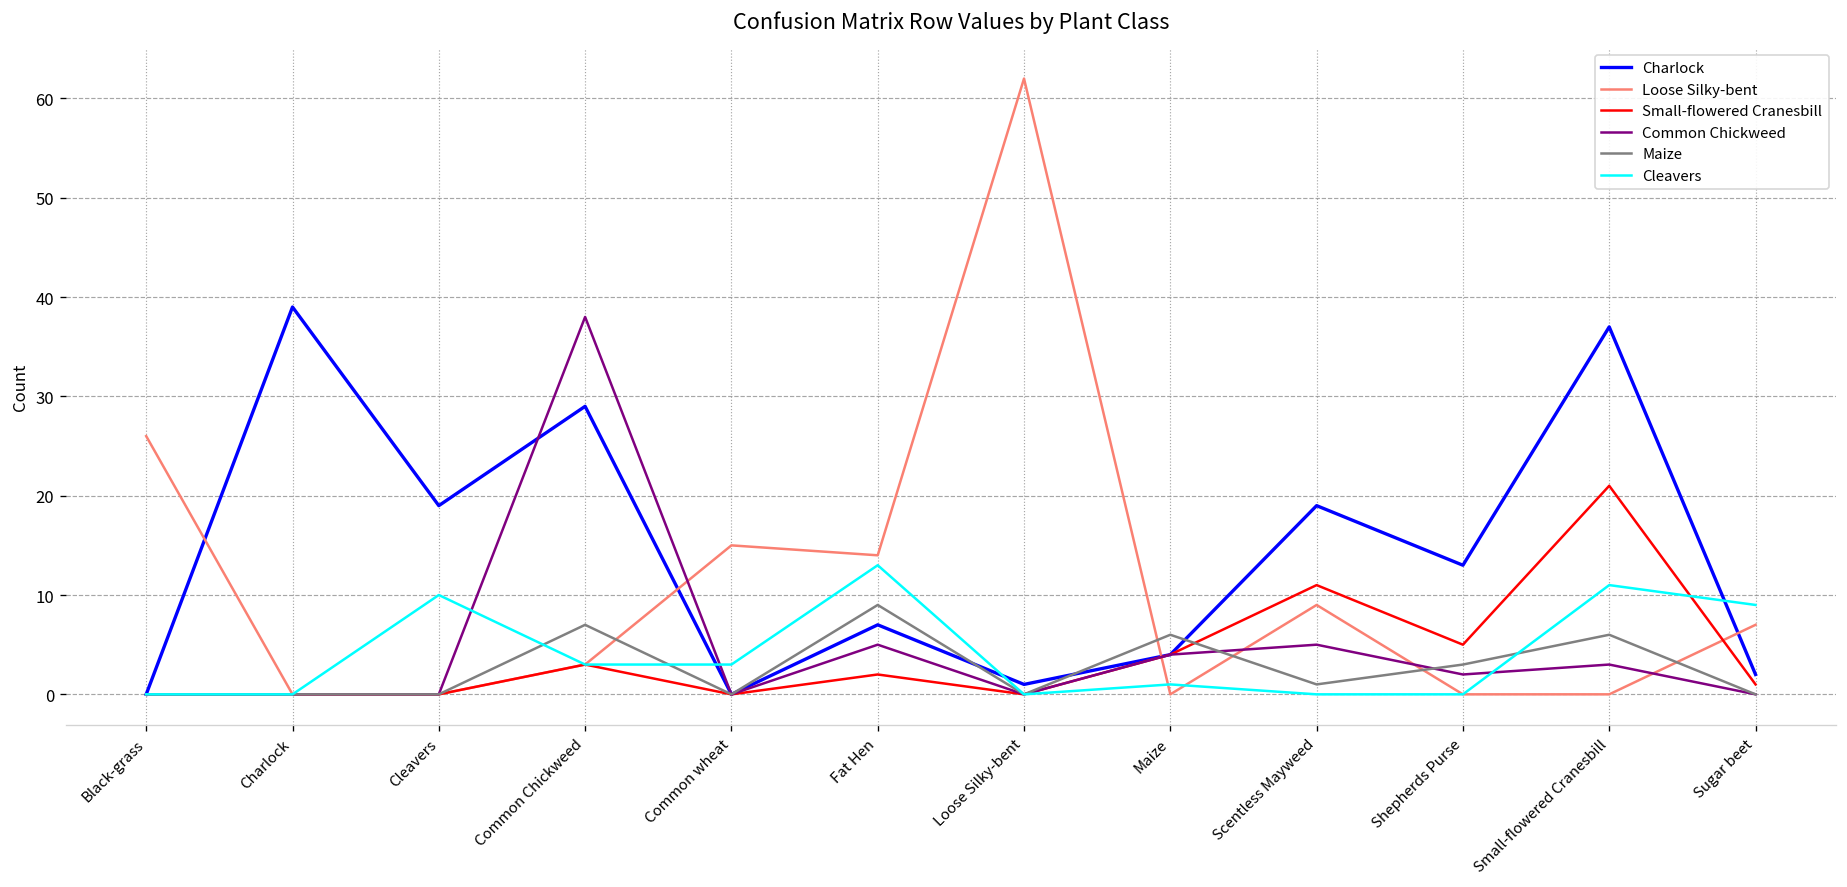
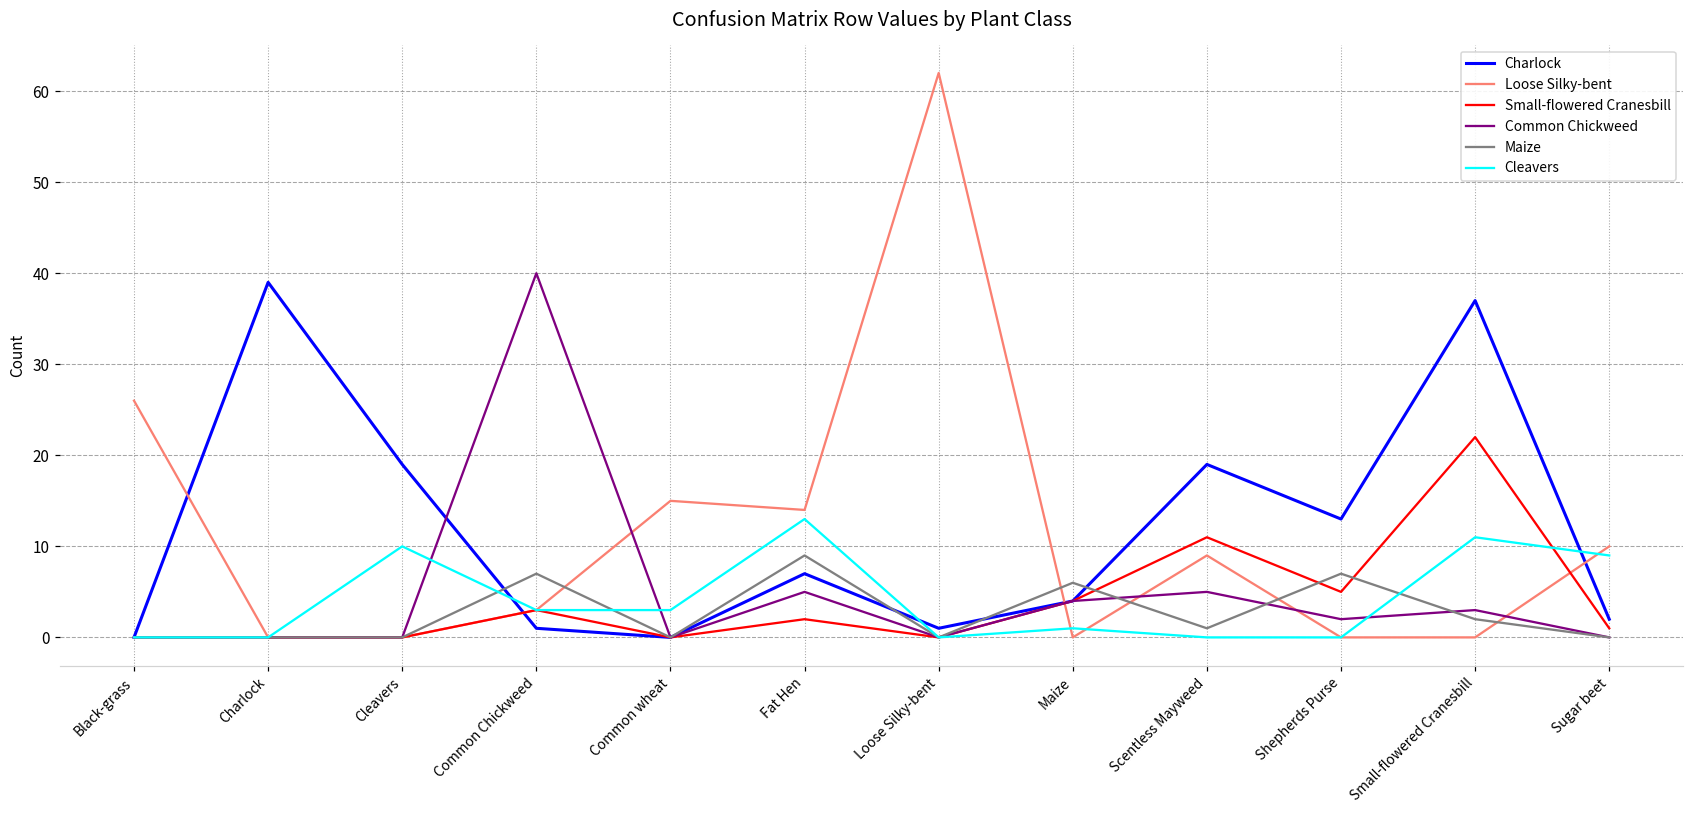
Charlock, Common Chickweed: 29 -> 1
Common Chickweed, Common Chickweed: 38 -> 40
Maize, Shepherds Purse: 3 -> 7
Small-flowered Cranesbill, Small-flowered Cranesbill: 21 -> 22
Maize, Small-flowered Cranesbill: 6 -> 2
Loose Silky-bent, Sugar beet: 7 -> 10
